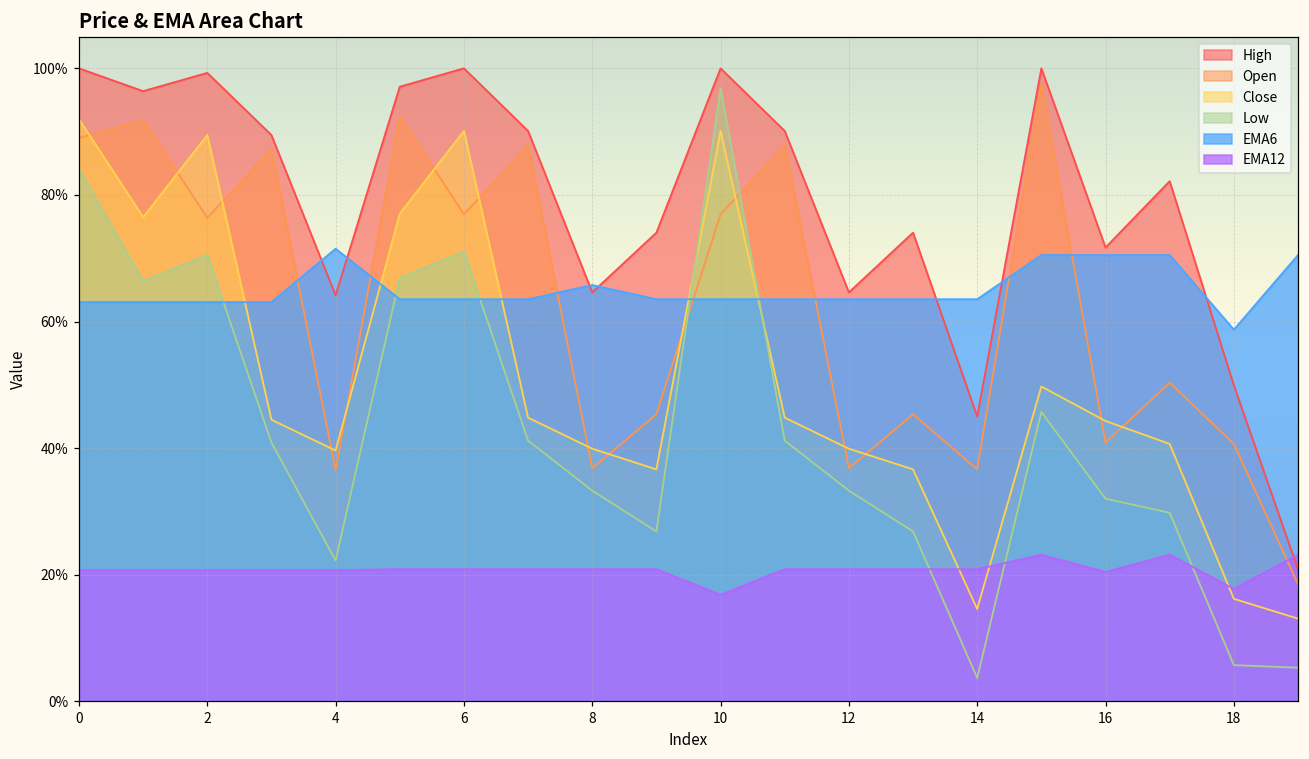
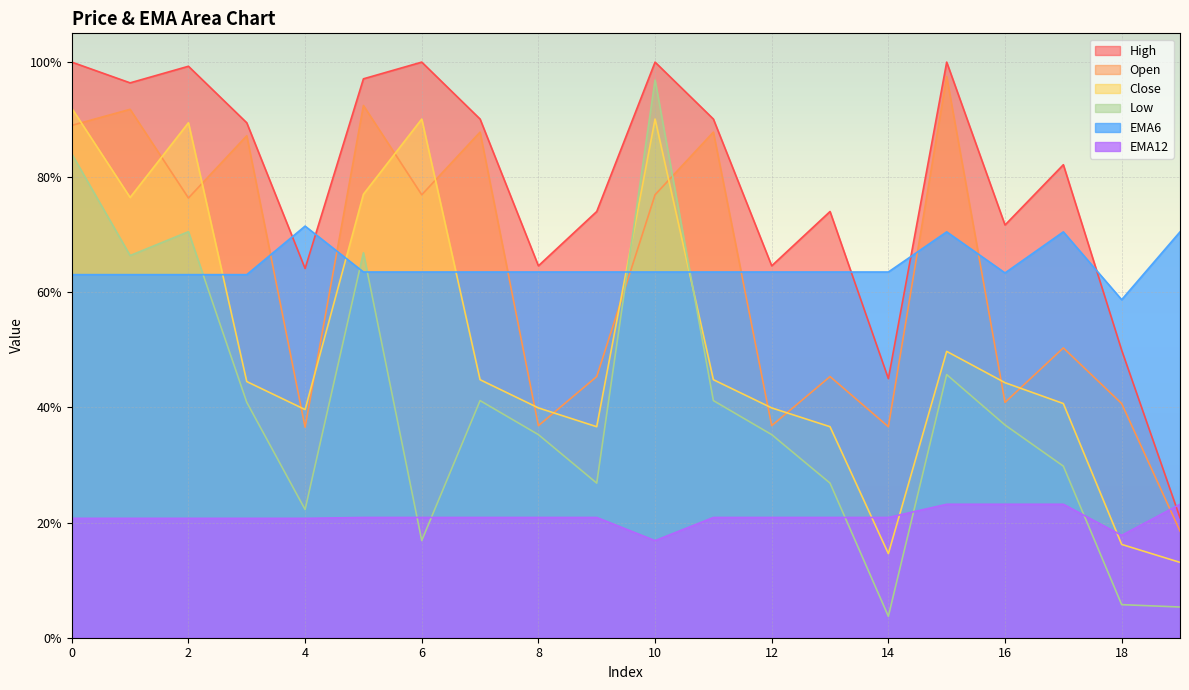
Low, 6: 71% -> 17%
Low, 8: 33% -> 35%
EMA6, 8: 66% -> 64%
Low, 12: 33% -> 35%
Low, 16: 32% -> 37%
EMA6, 16: 71% -> 63%
EMA12, 16: 20% -> 23%
